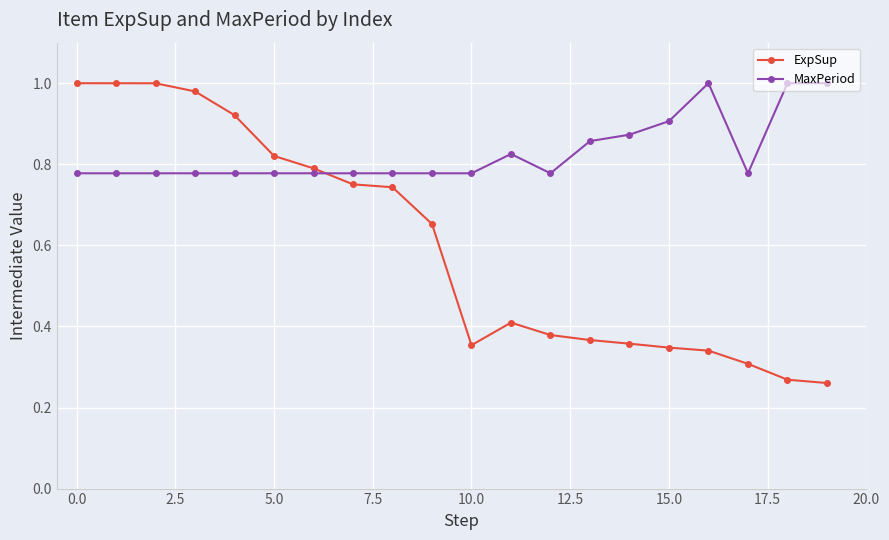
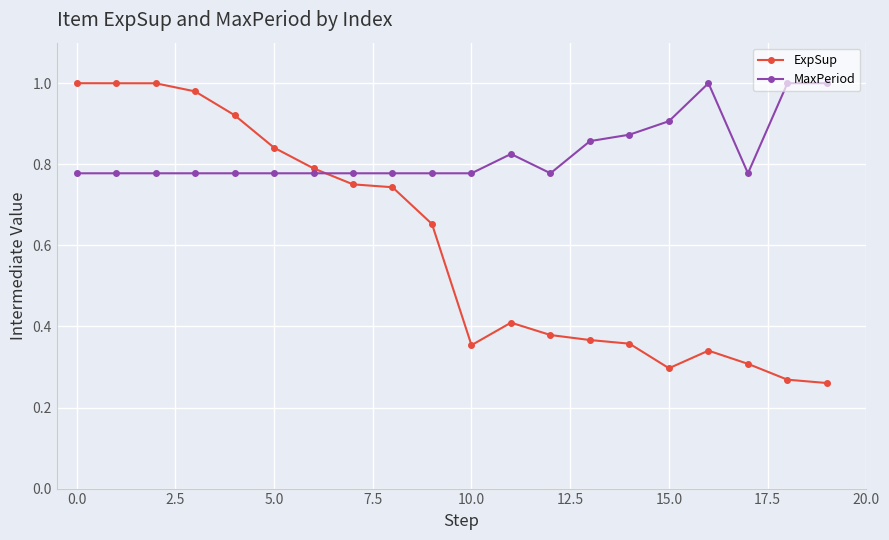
ExpSup, 5.0: 0.82 -> 0.84
ExpSup, 15.0: 0.35 -> 0.30
